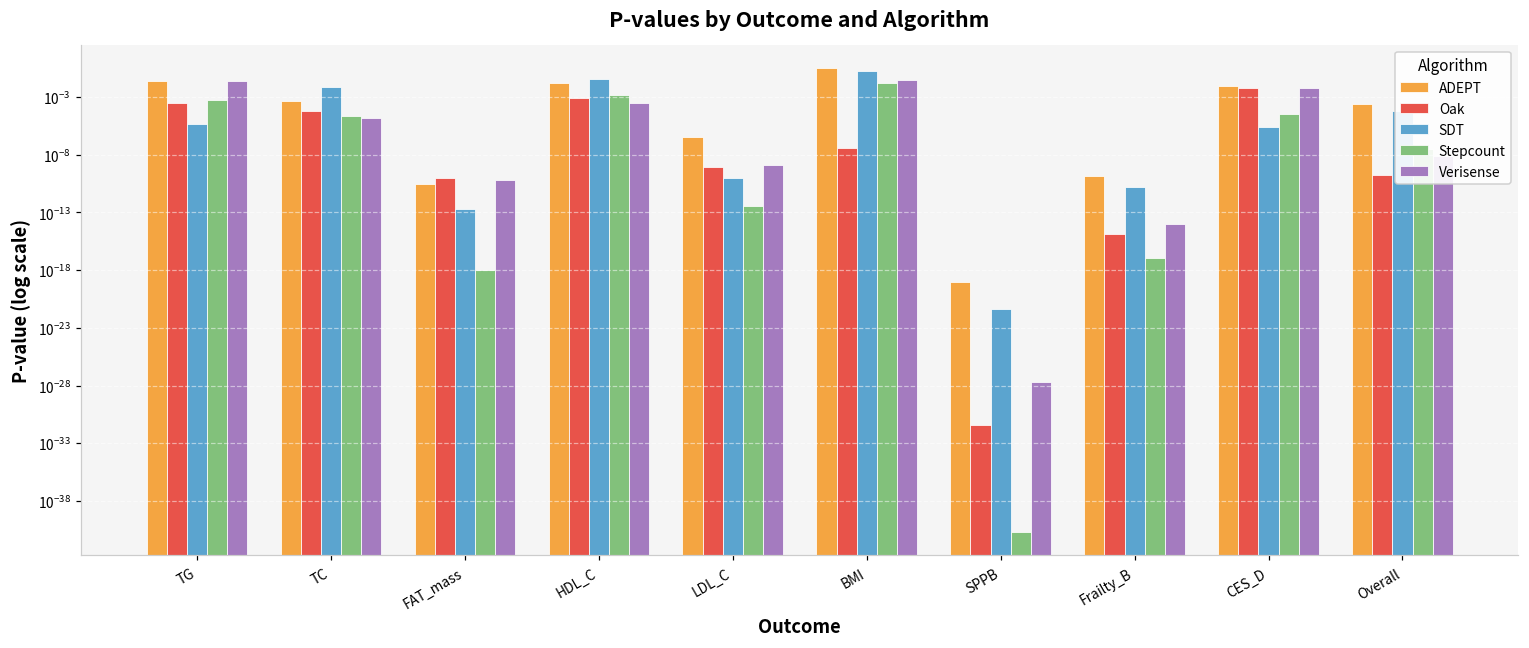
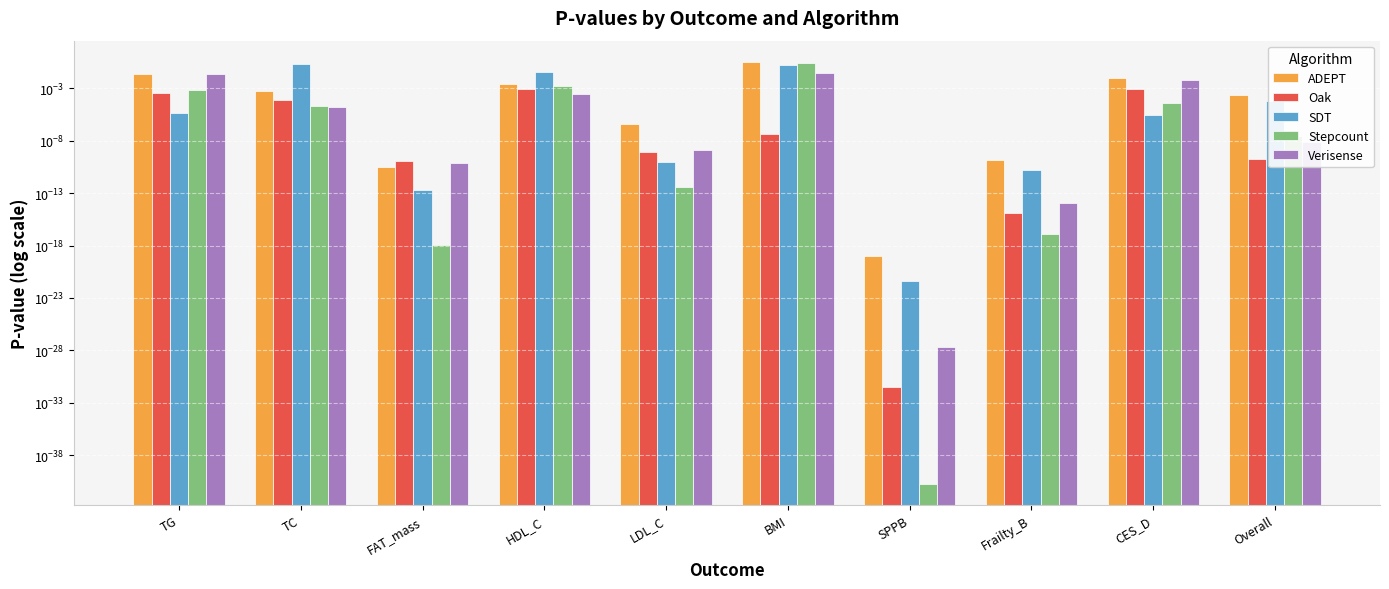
SDT, TC: 0.01 -> 0.2
ADEPT, HDL_C: 0.02 -> 0.003
Stepcount, BMI: 0.02 -> 0.2
Oak, CES_D: 0.01 -> 0.001
